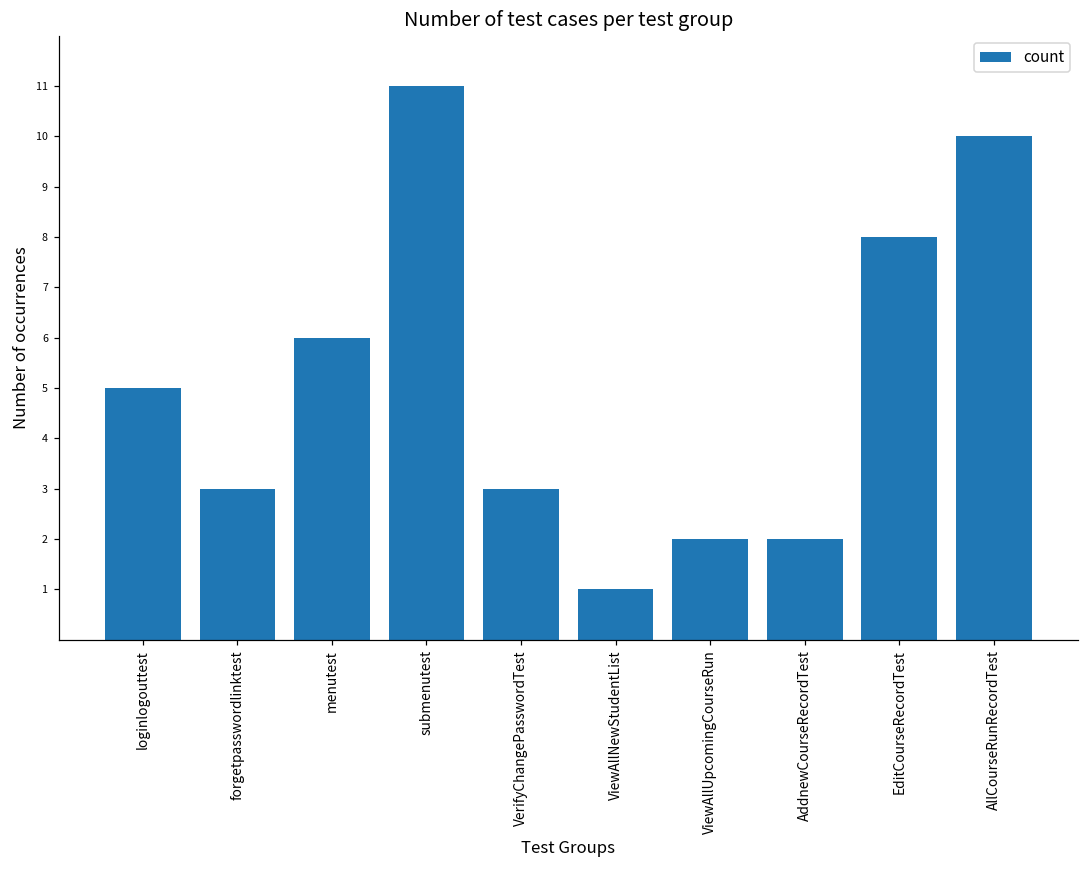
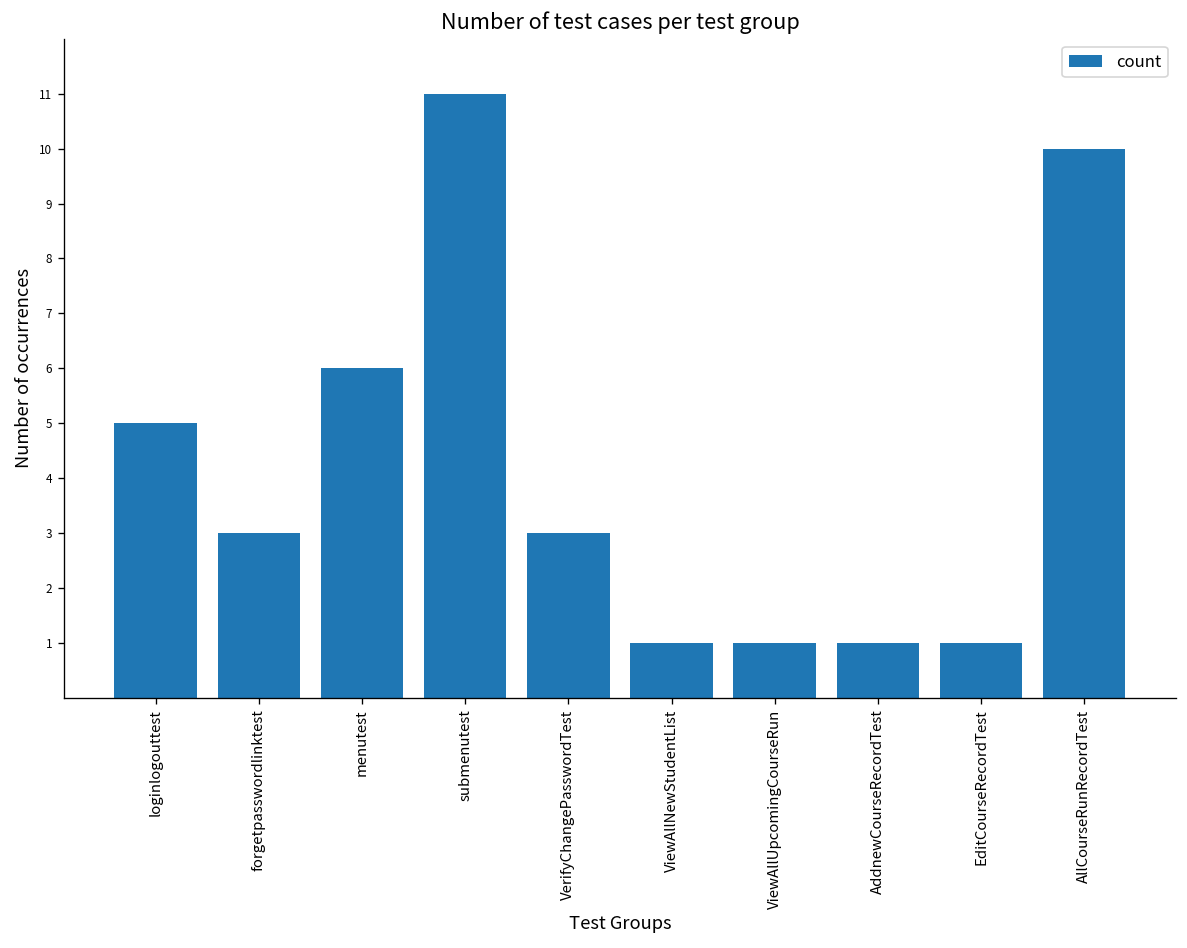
ViewAllUpcomingCourseRun: 2 -> 1
AddnewCourseRecordTest: 2 -> 1
EditCourseRecordTest: 8 -> 1
